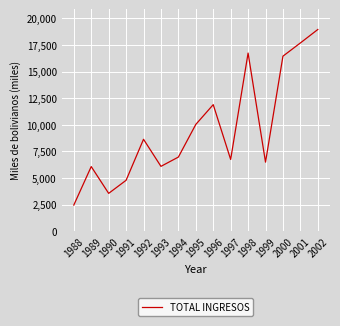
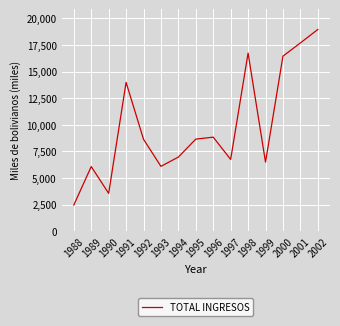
1991: 4,800 -> 14,000
1995: 10,000 -> 8,700
1996: 11,900 -> 8,800
